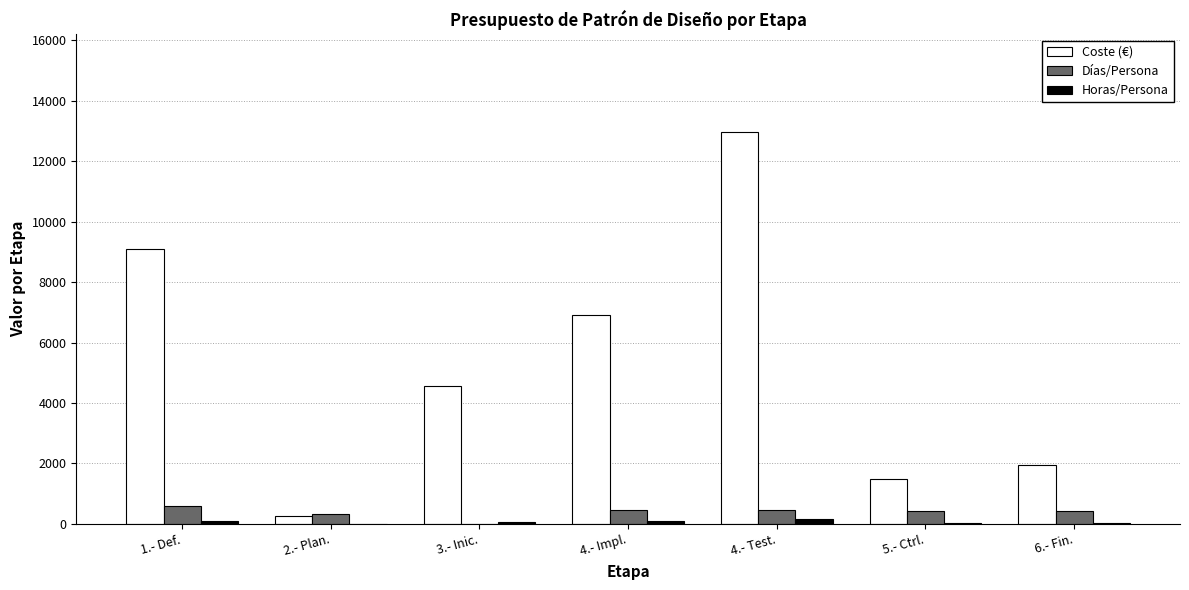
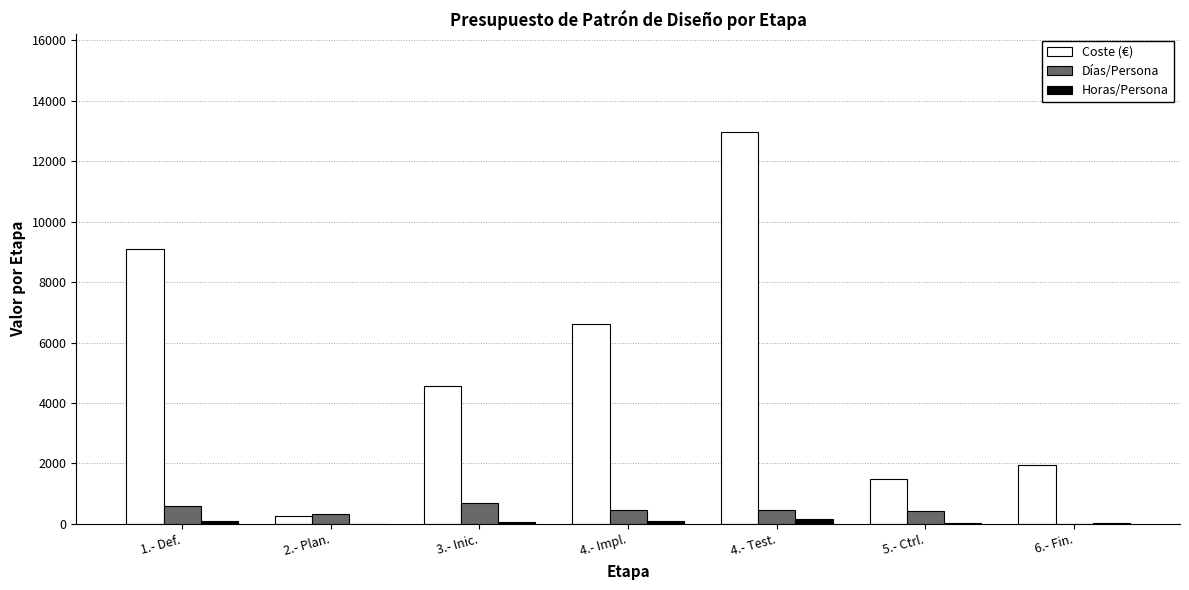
Días/Persona, 3.- Inic.: 0 -> 700
Coste (€), 4.- Impl.: 6900 -> 6600
Días/Persona, 6.- Fin.: 400 -> 0
